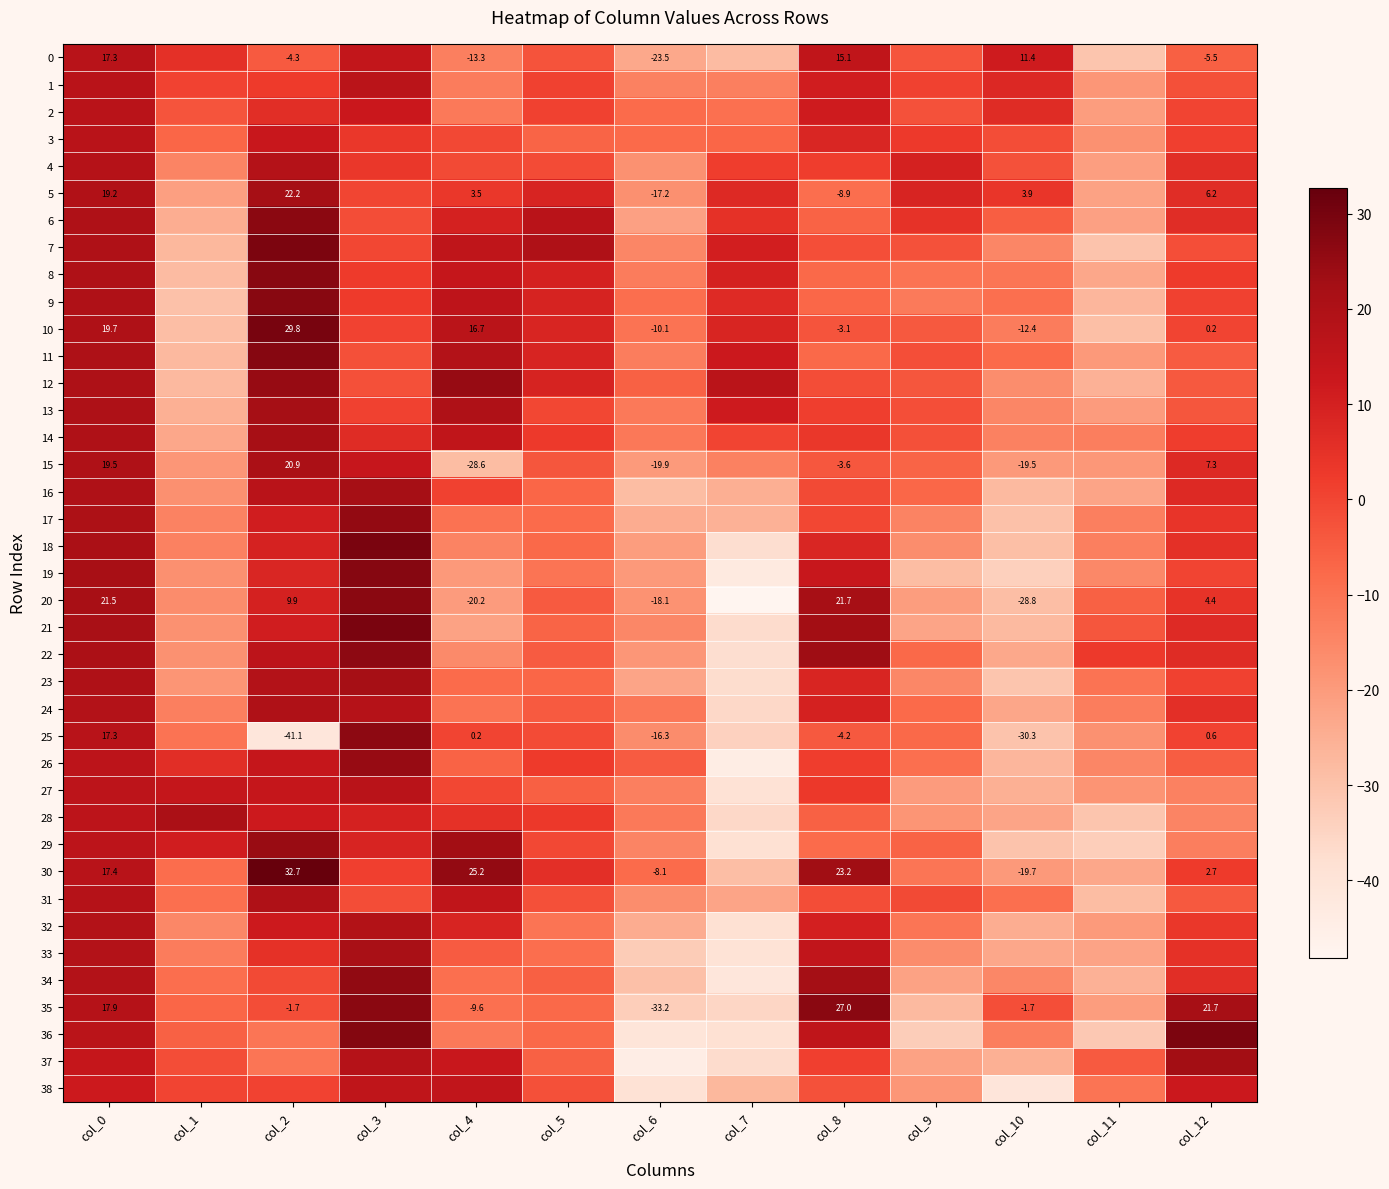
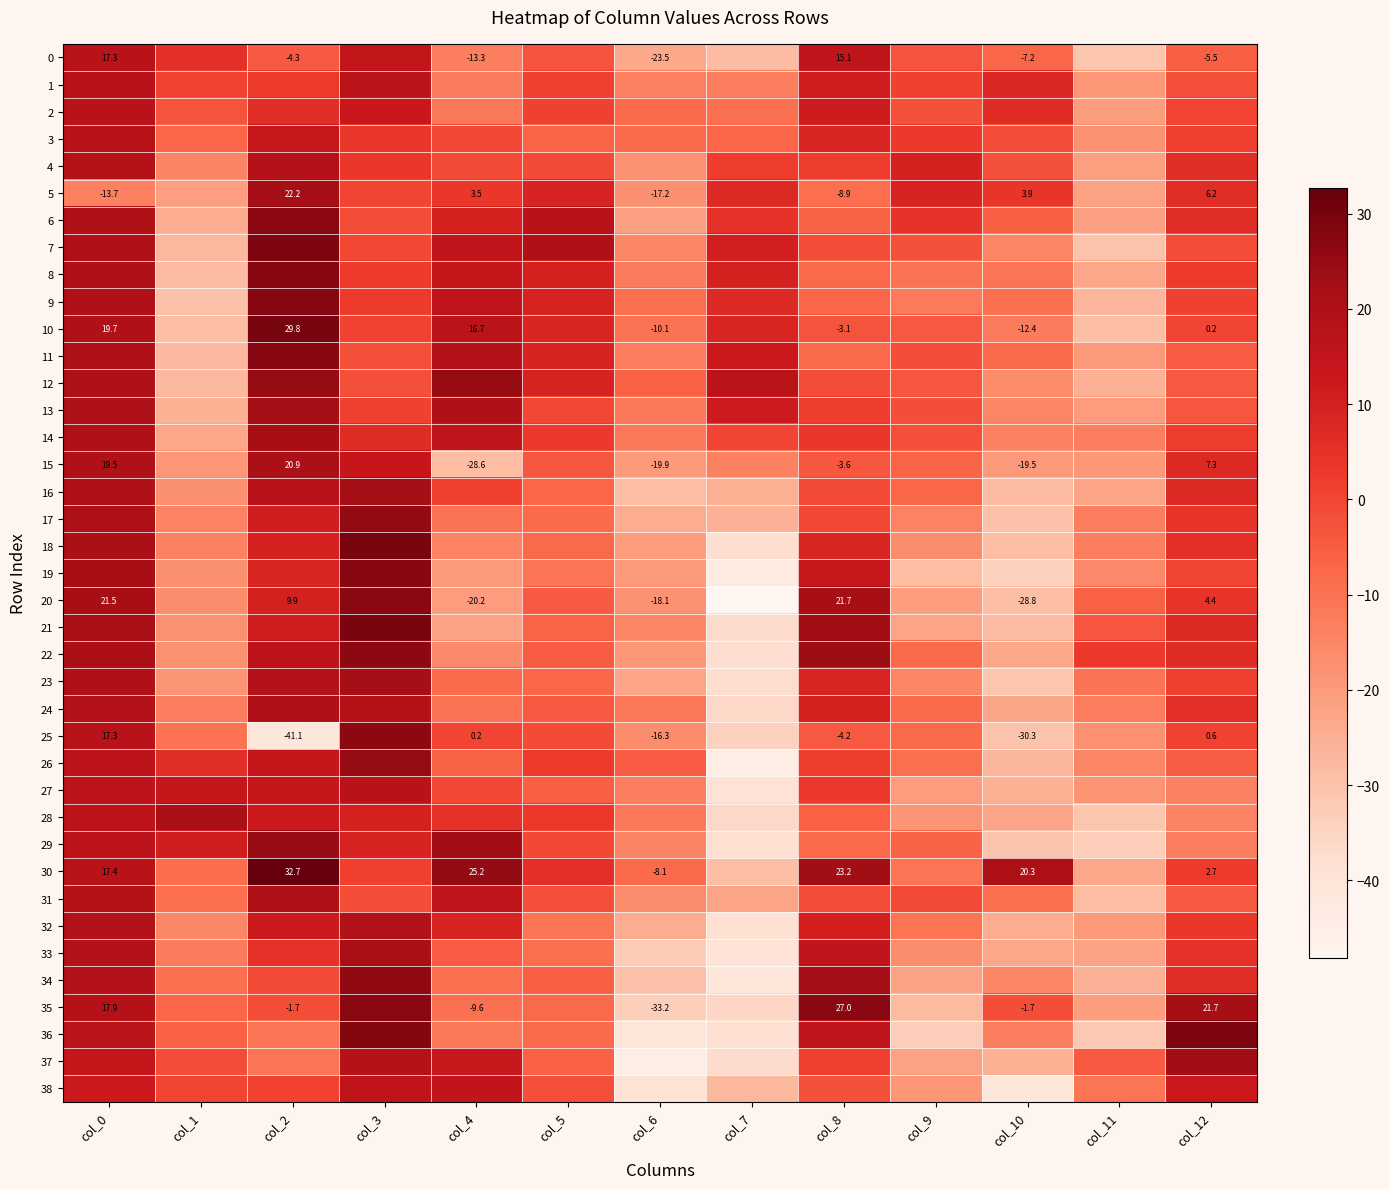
0, col_10: 11.4 -> -7.2
5, col_0: 19.2 -> -13.7
30, col_10: -19.7 -> 20.3
